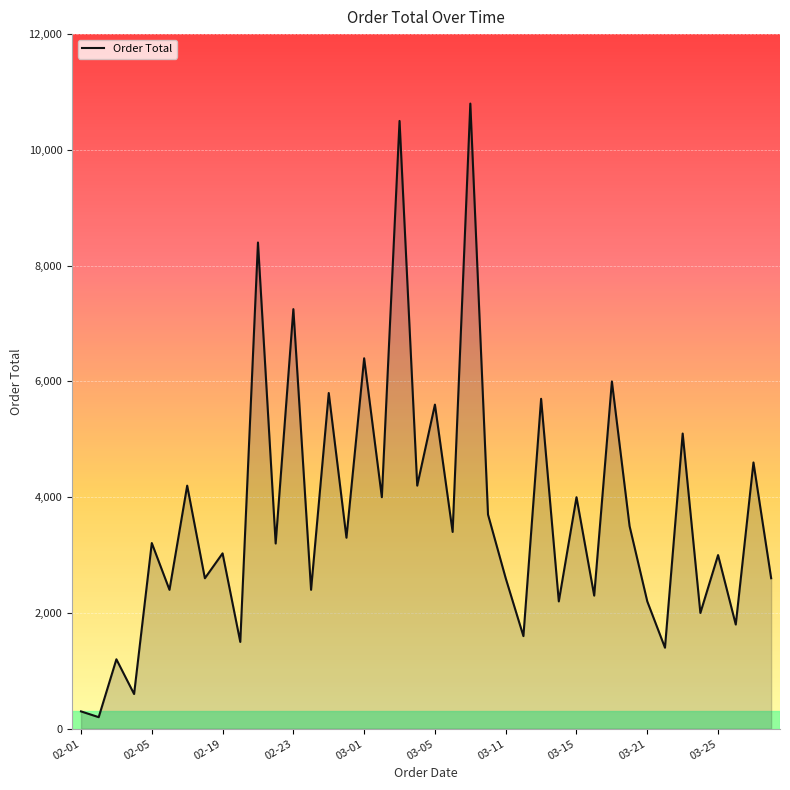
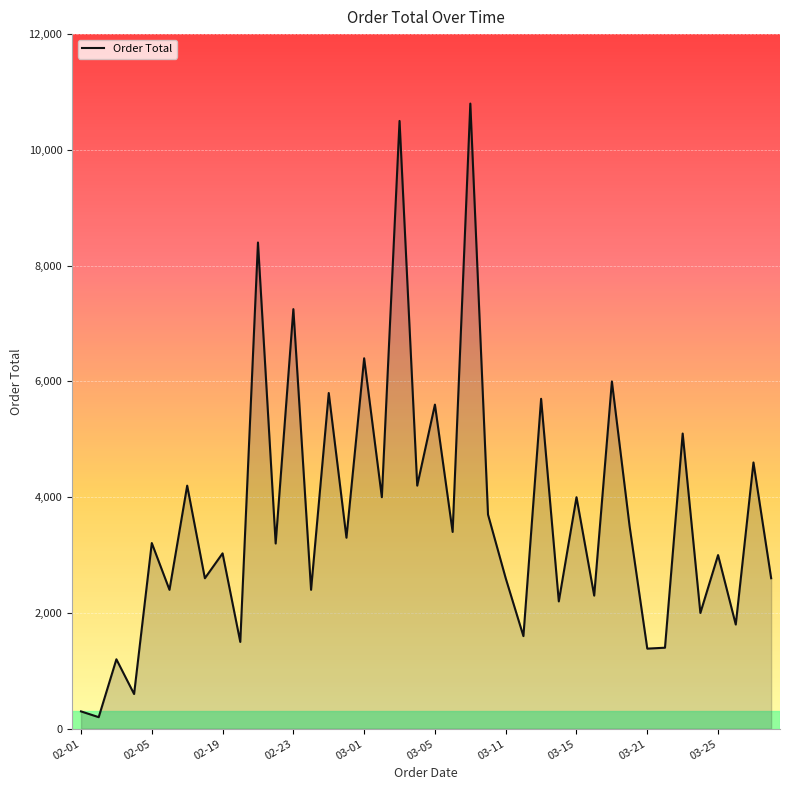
03-21: 2,200 -> 1,400
